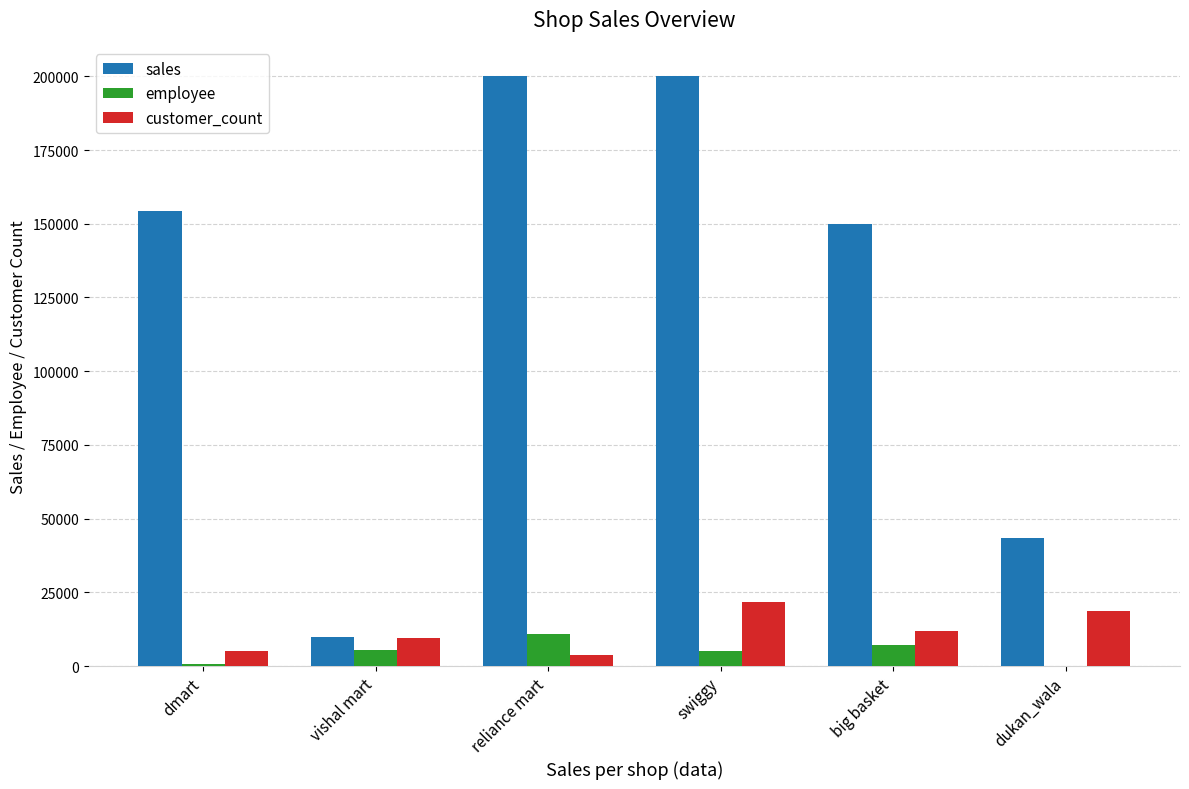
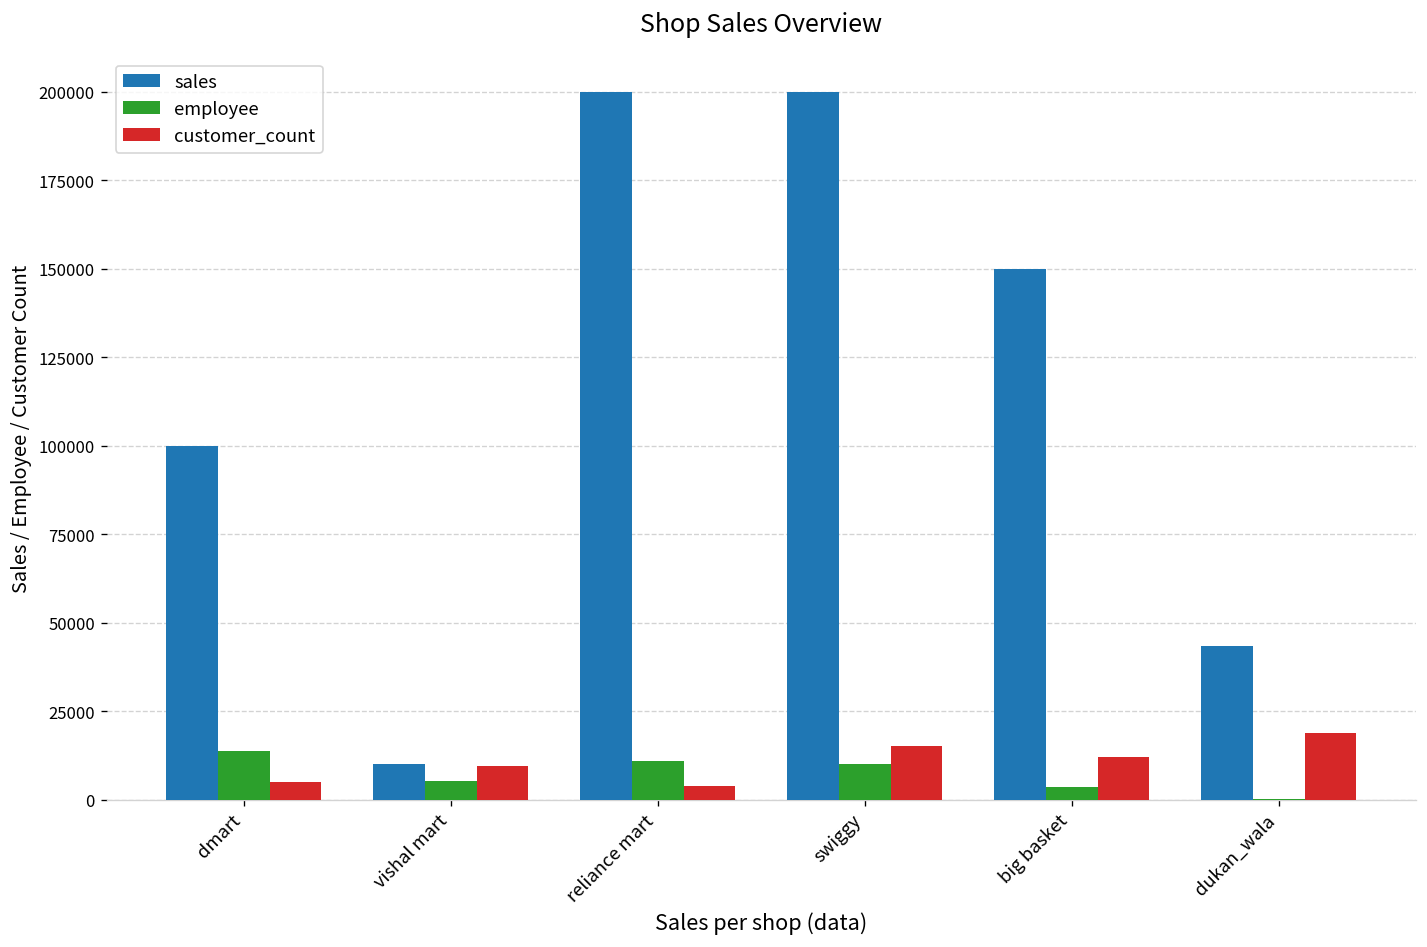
sales, dmart: 154000 -> 100000
employee, dmart: 1000 -> 14000
employee, swiggy: 5000 -> 10000
customer_count, swiggy: 22000 -> 15000
employee, big basket: 7000 -> 4000
